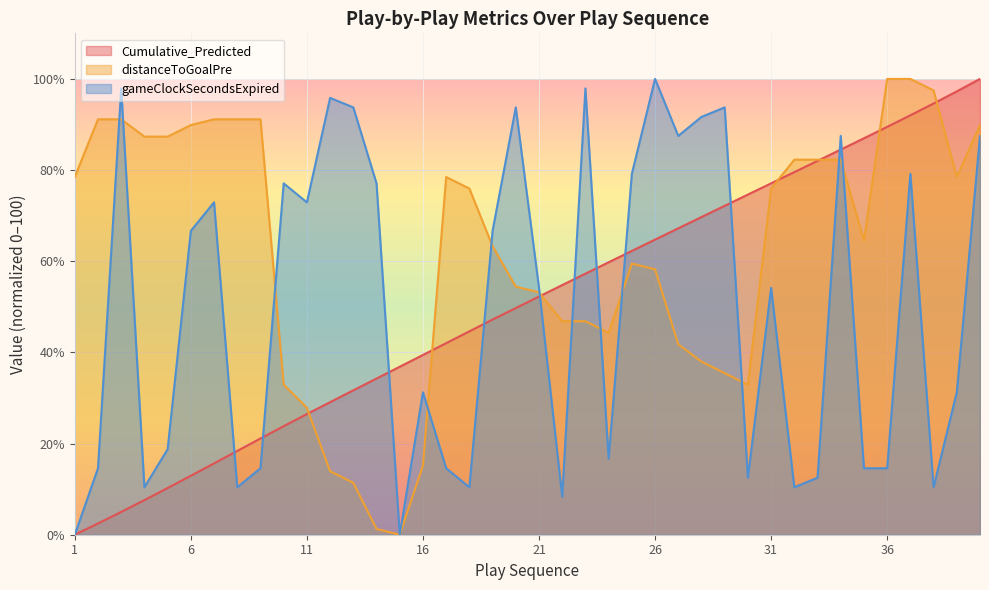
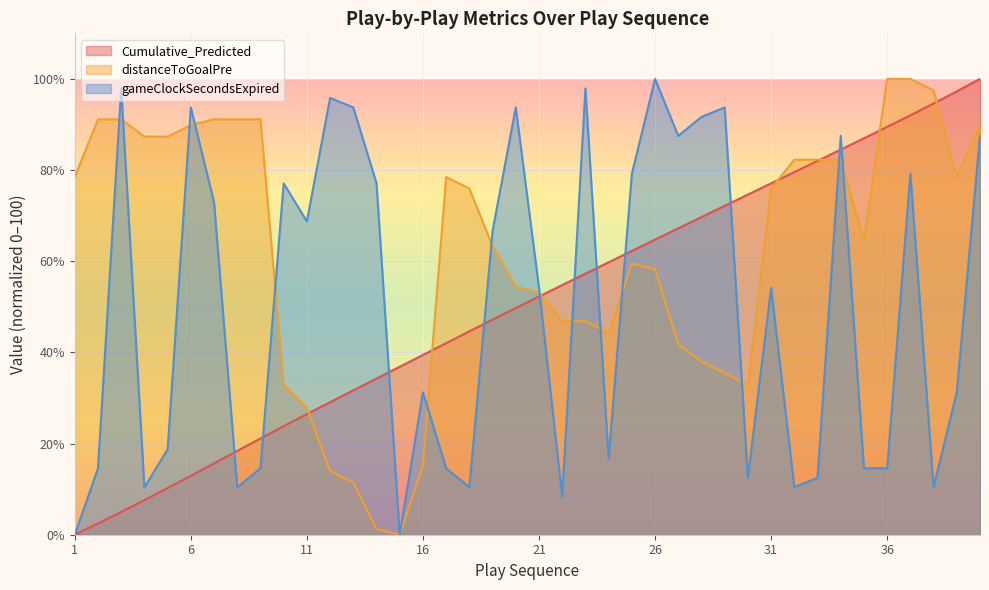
gameClockSecondsExpired, 6: 67% -> 94%
gameClockSecondsExpired, 11: 73% -> 69%
